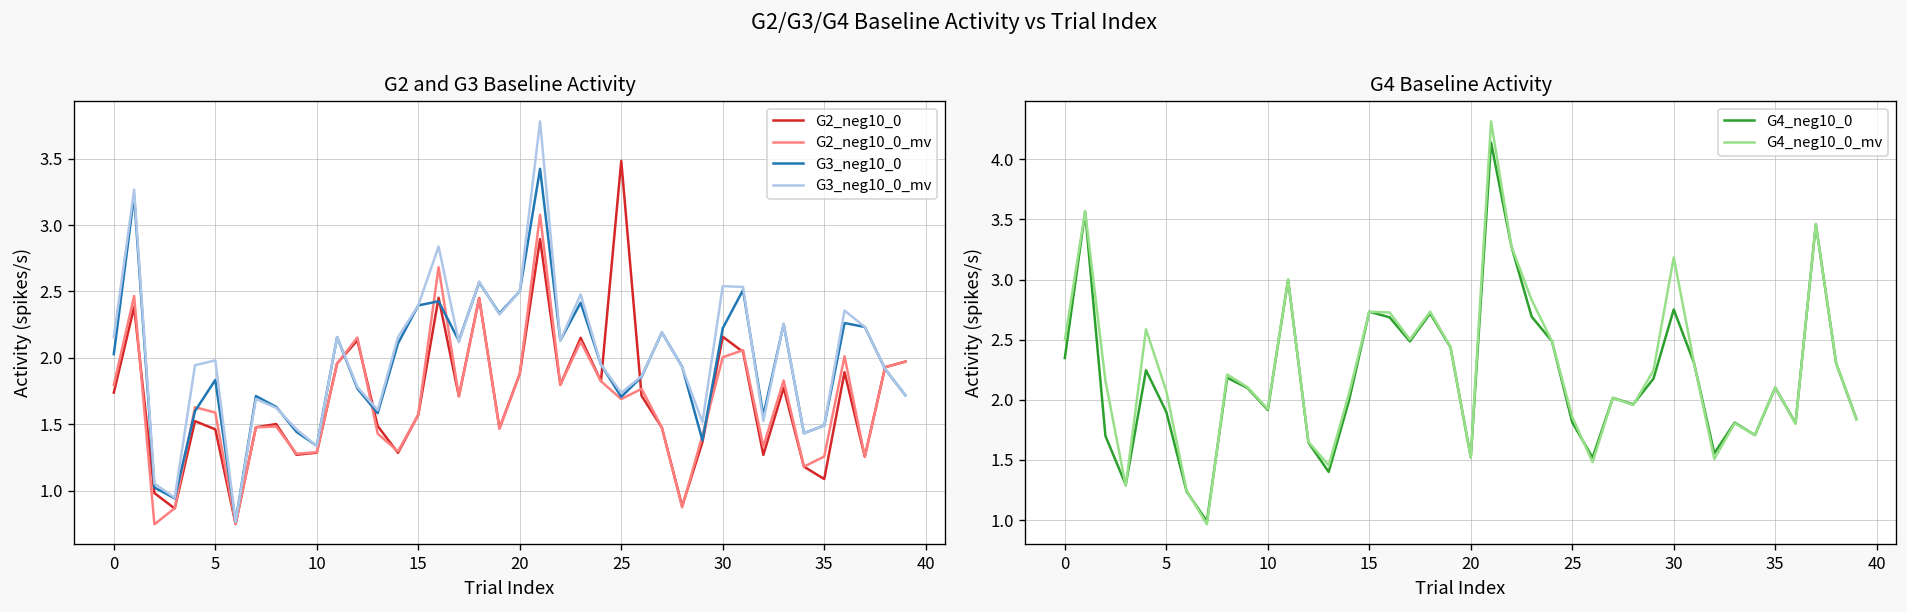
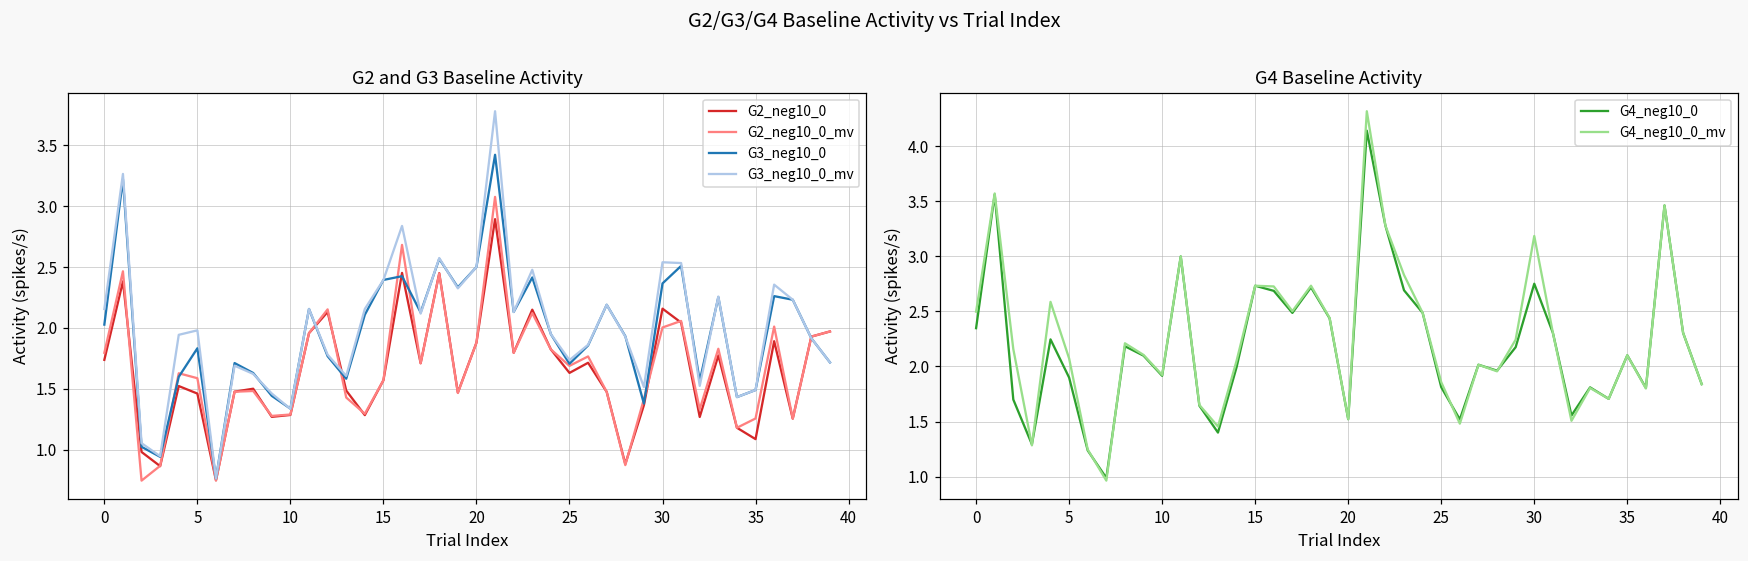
G2 and G3 Baseline Activity, G2_neg10_0, 25: 3.48 -> 1.63
G2 and G3 Baseline Activity, G3_neg10_0, 30: 2.22 -> 2.37
